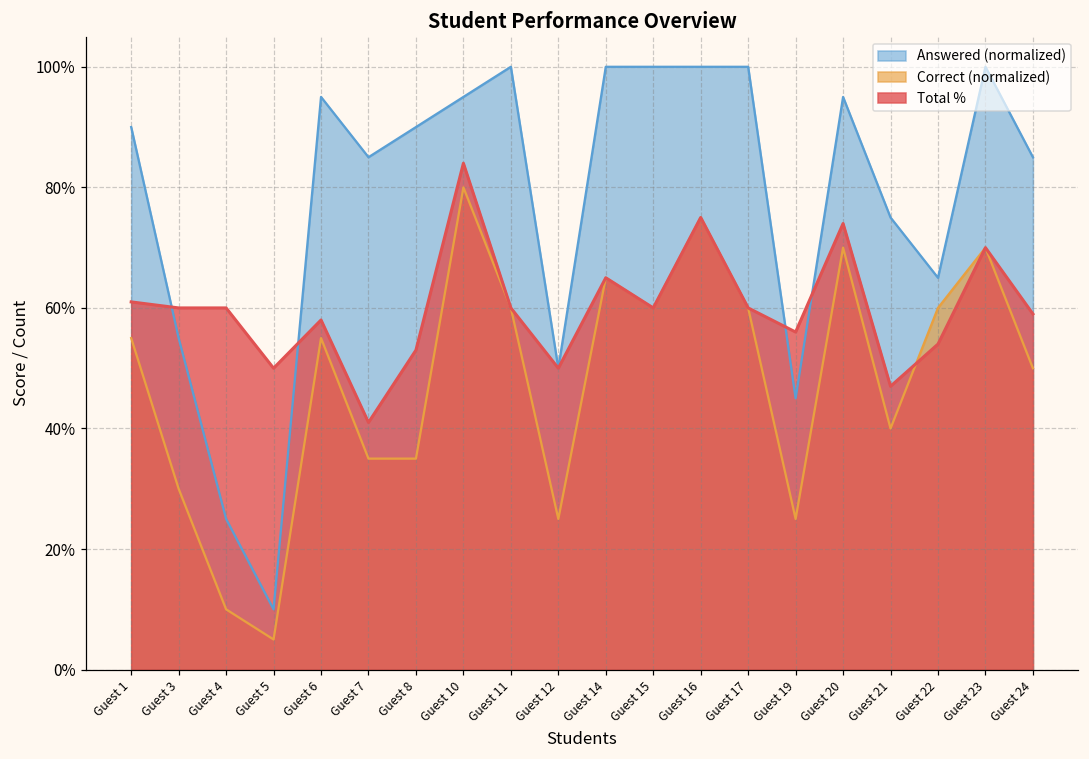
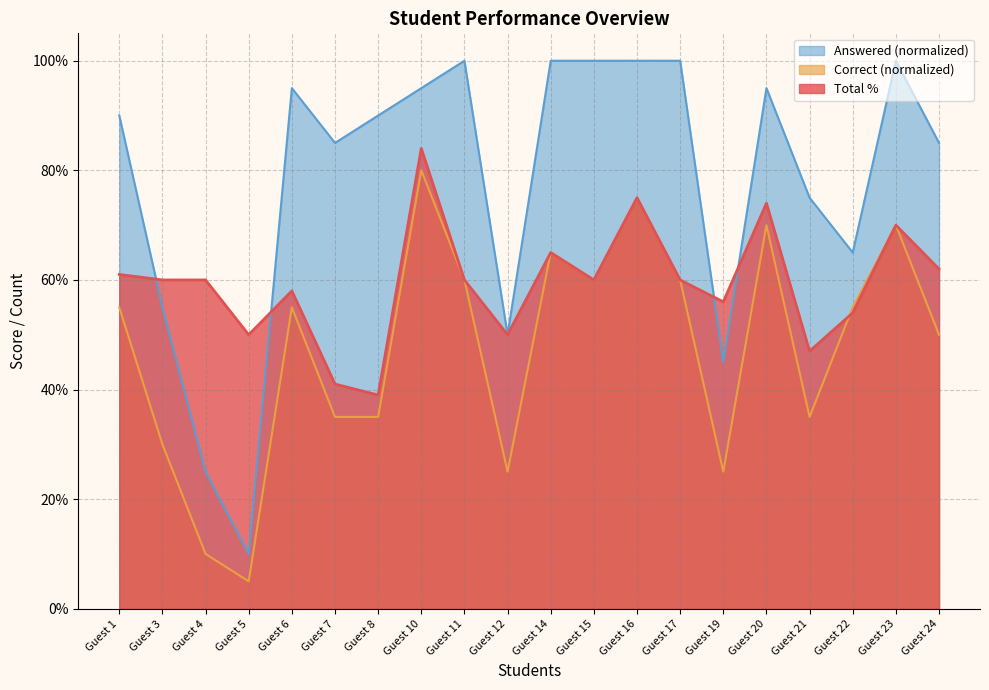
Total %, Guest 8: 53% -> 39%
Correct (normalized), Guest 21: 40% -> 35%
Correct (normalized), Guest 22: 60% -> 55%
Total %, Guest 24: 59% -> 62%
